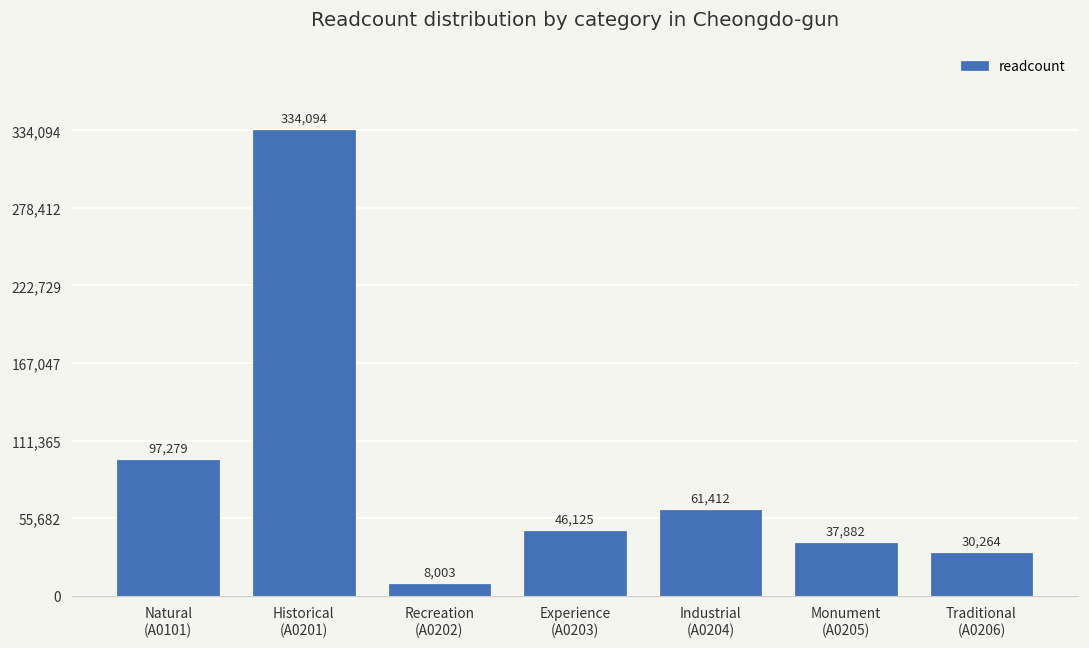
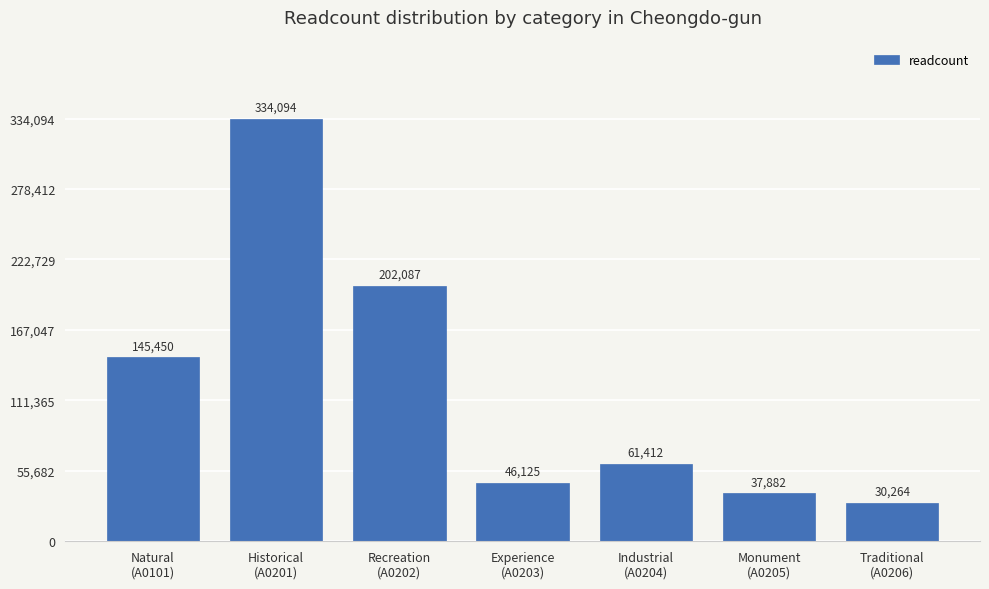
Natural (A0101): 97,279 -> 145,450
Recreation (A0202): 8,003 -> 202,087
